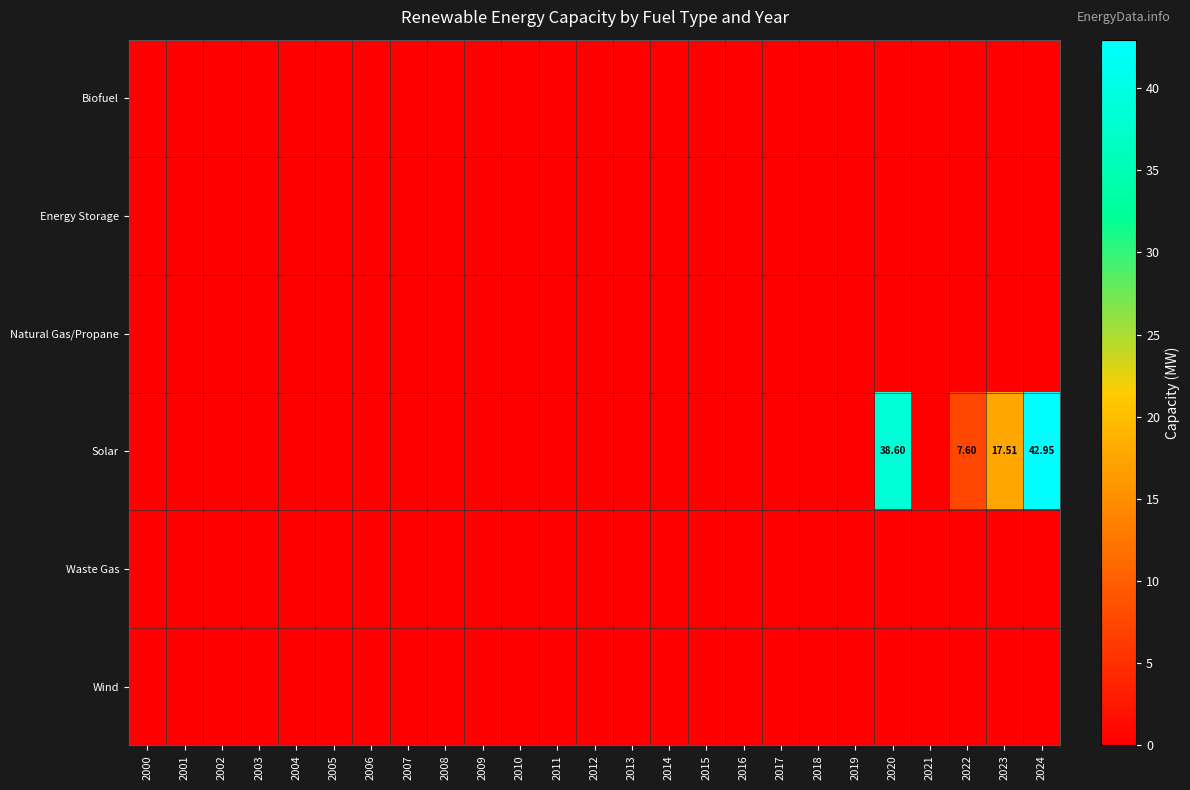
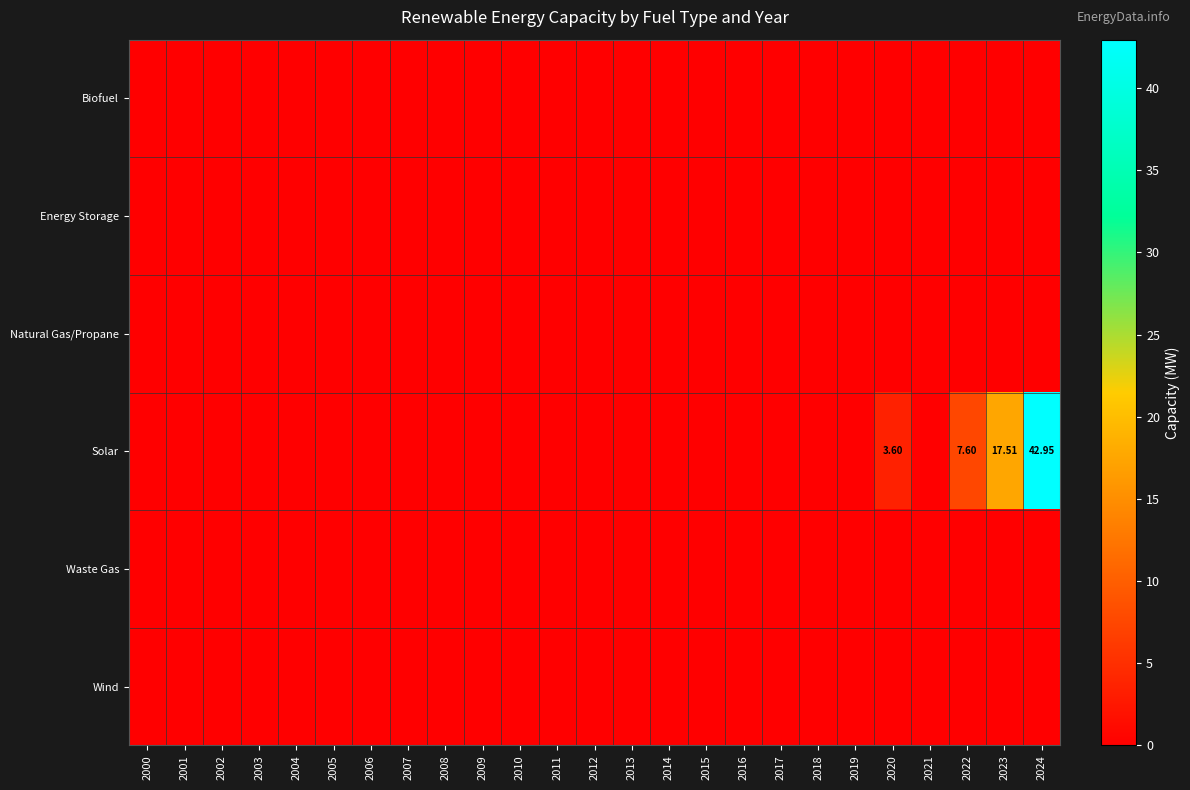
Solar, 2020: 38.60 -> 3.60
